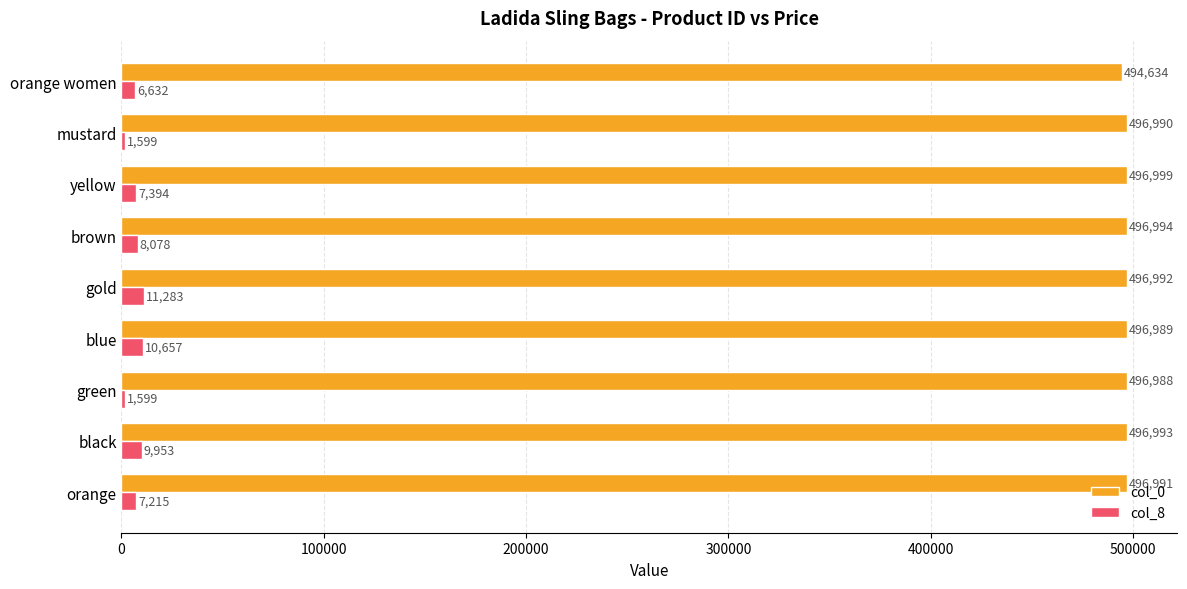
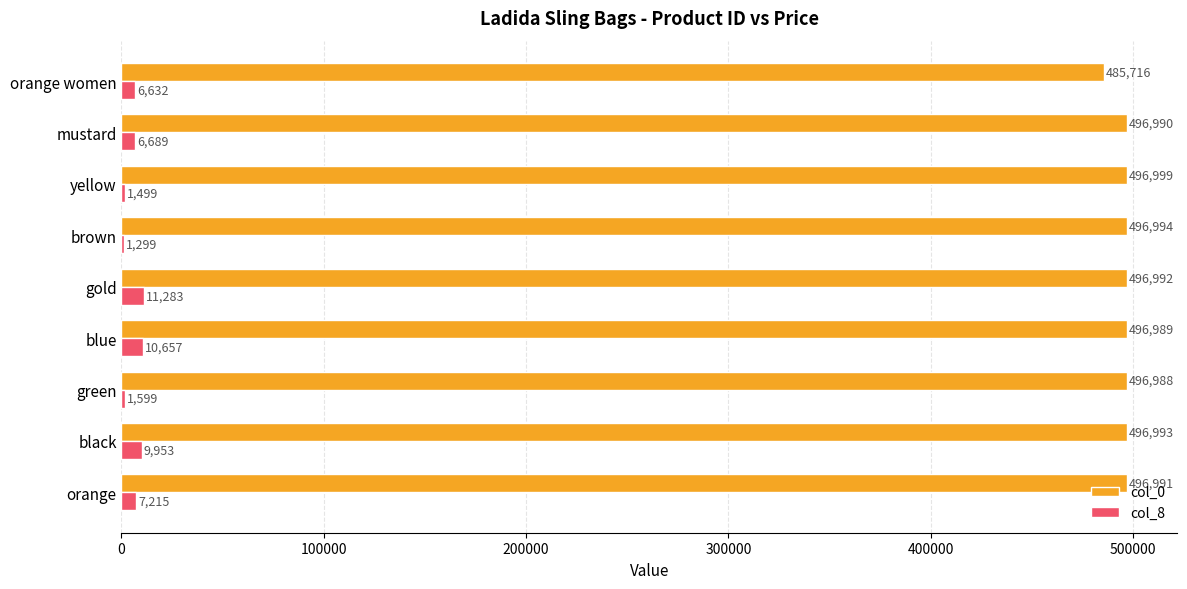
col_0, orange women: 494,634 -> 485,716
col_8, mustard: 1,599 -> 6,689
col_8, yellow: 7,394 -> 1,499
col_8, brown: 8,078 -> 1,299
